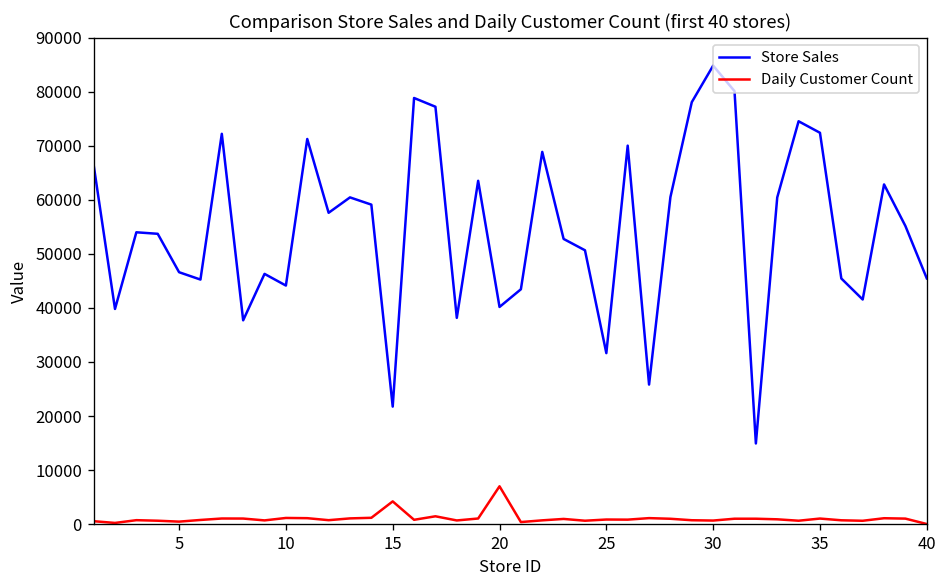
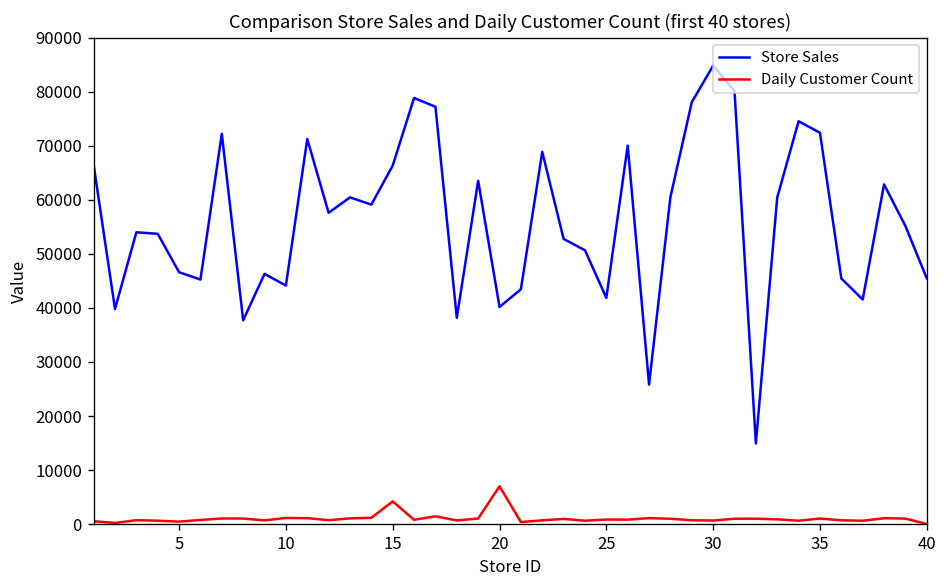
Store Sales, 15: 22000 -> 66000
Store Sales, 25: 32000 -> 42000
